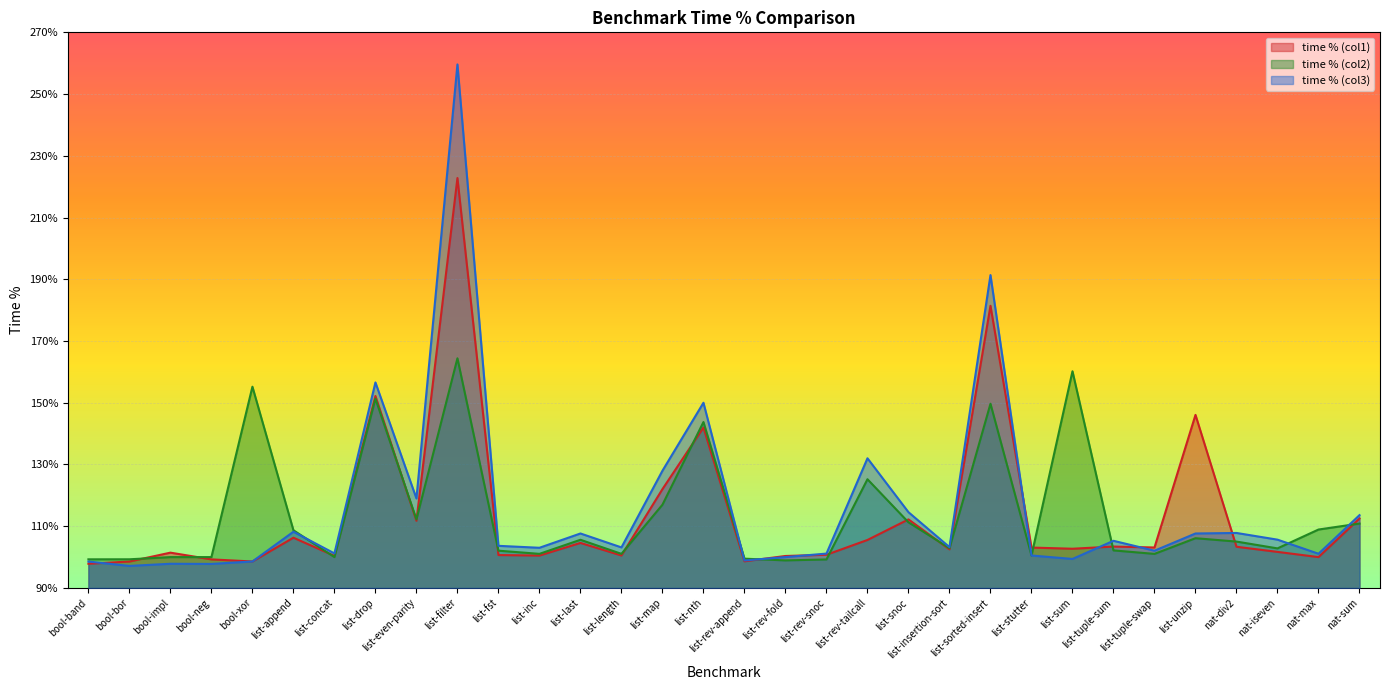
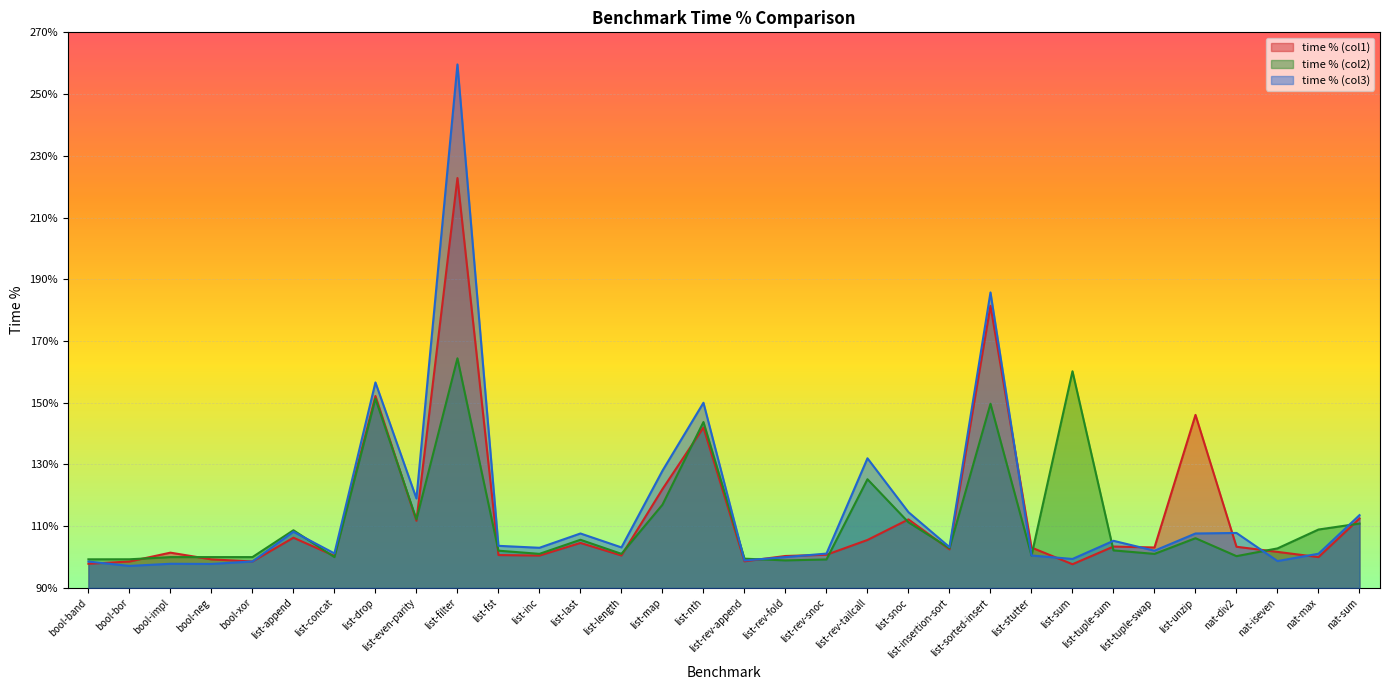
time % (col2), bool-xor: 155% -> 100%
time % (col3), list-sorted-insert: 191% -> 186%
time % (col1), list-sum: 103% -> 98%
time % (col2), nat-div2: 105% -> 100%
time % (col3), nat-iseven: 106% -> 99%
